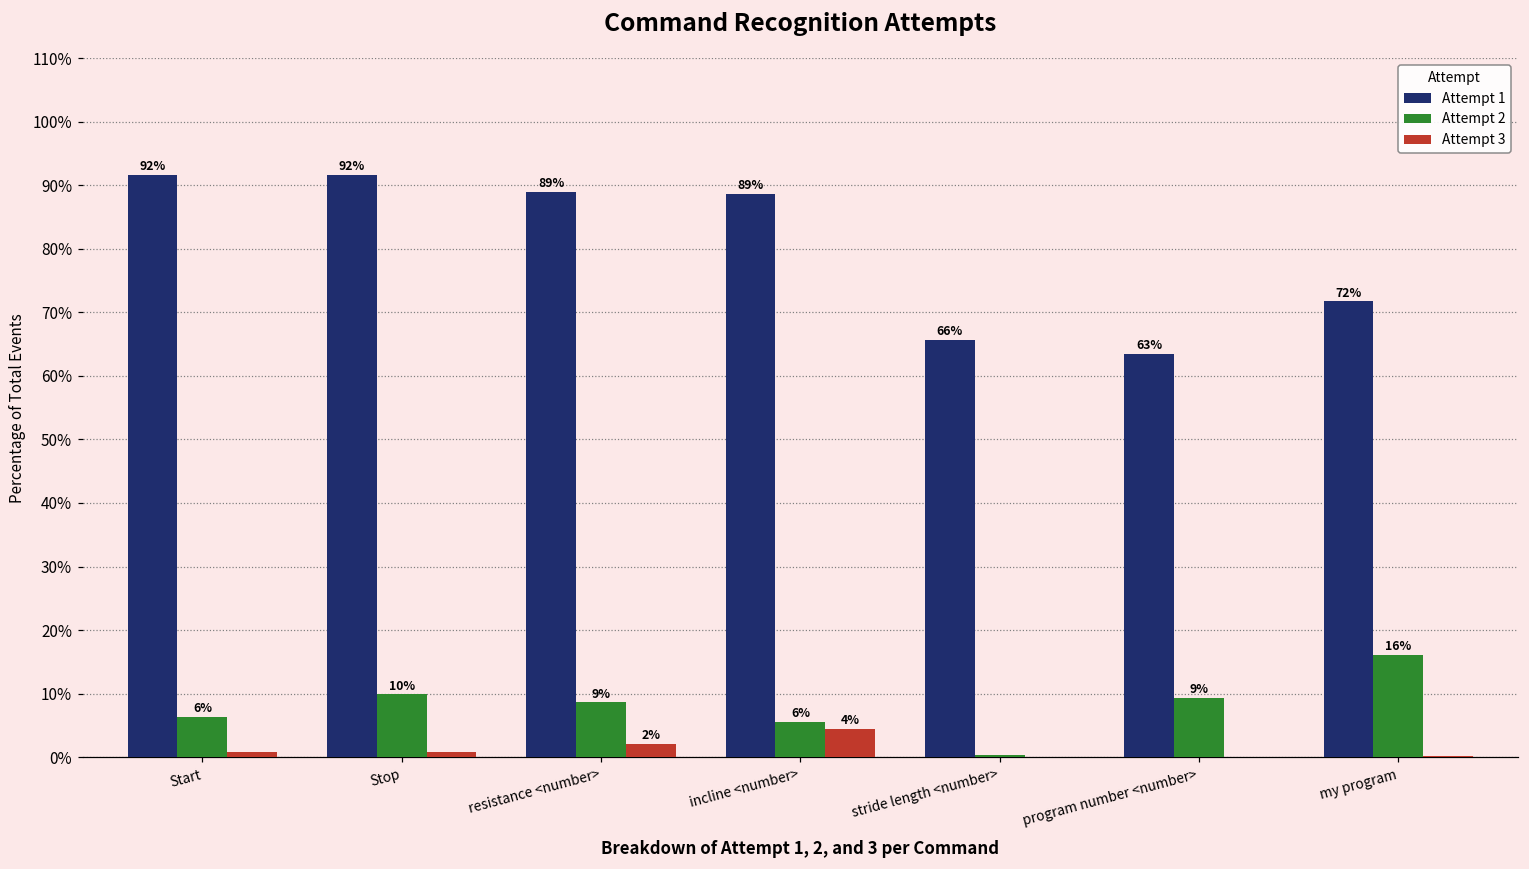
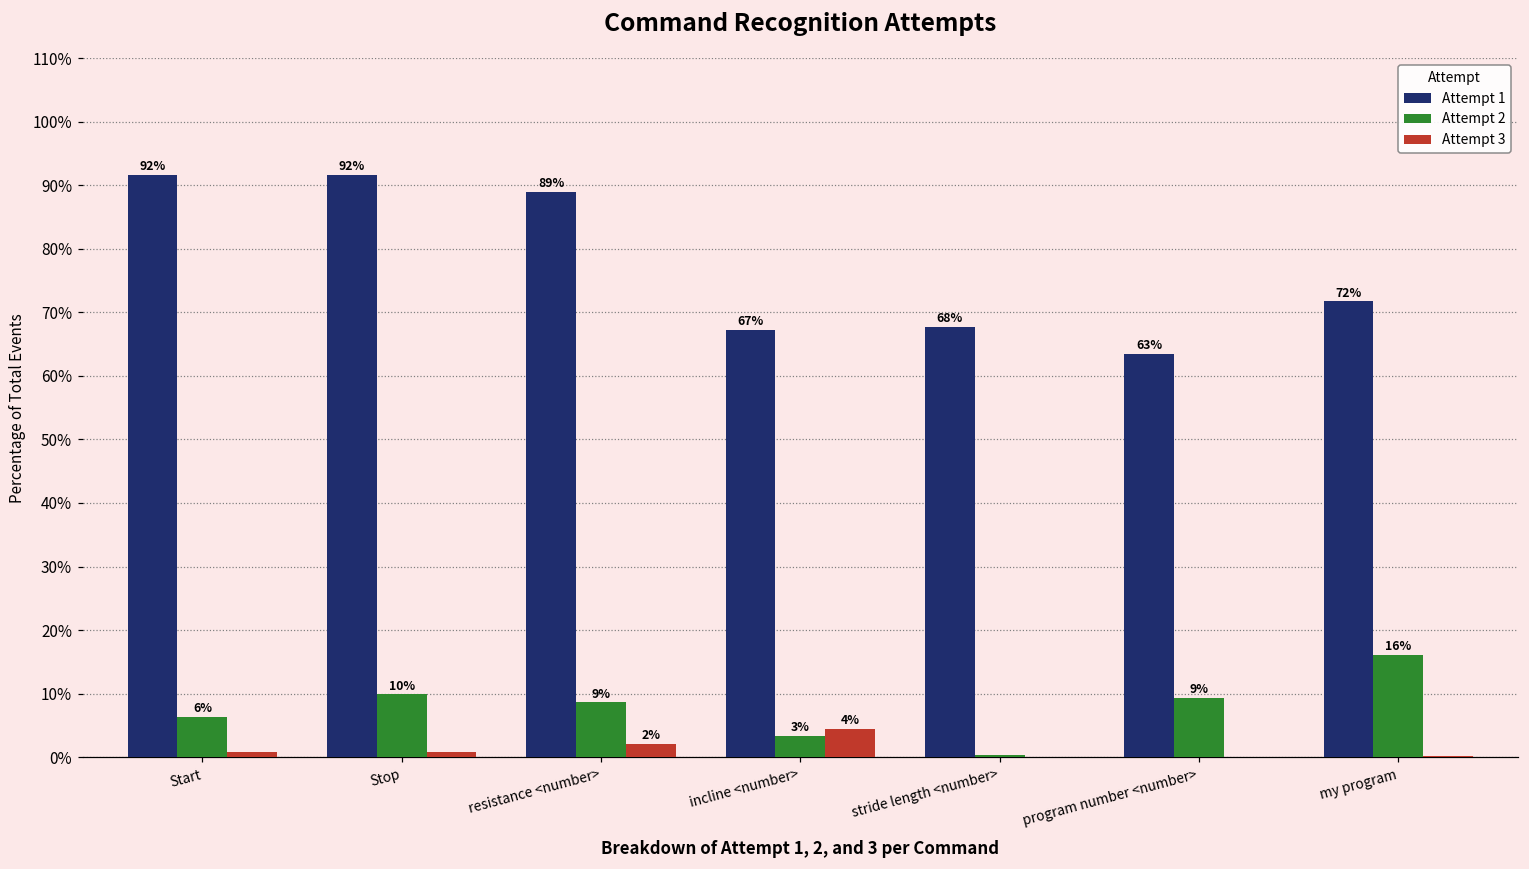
Attempt 1, incline <number>: 89% -> 67%
Attempt 2, incline <number>: 6% -> 3%
Attempt 1, stride length <number>: 66% -> 68%
